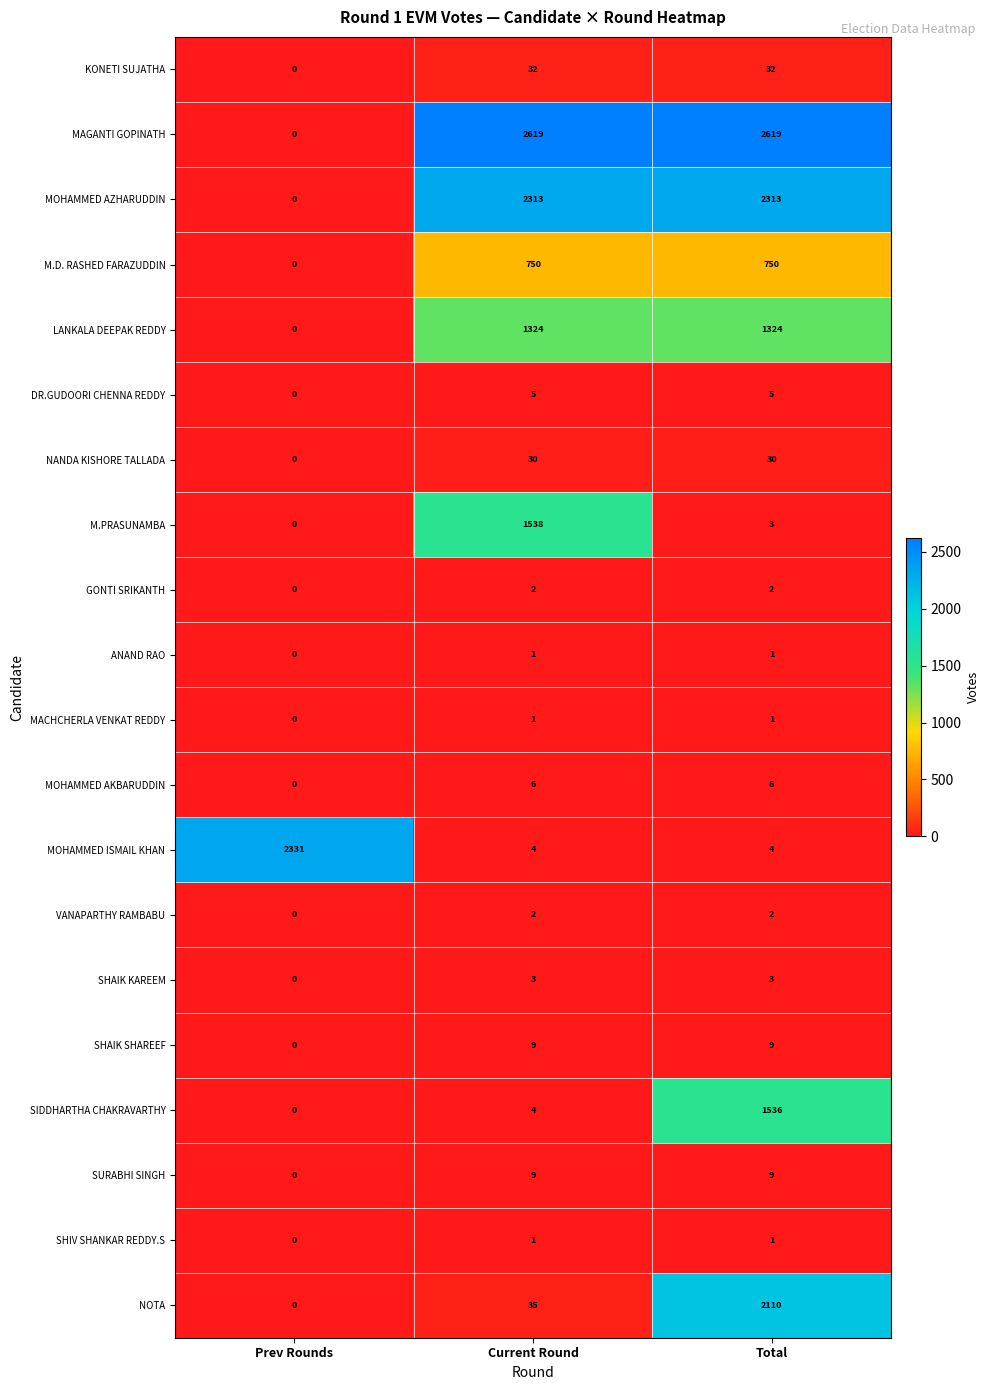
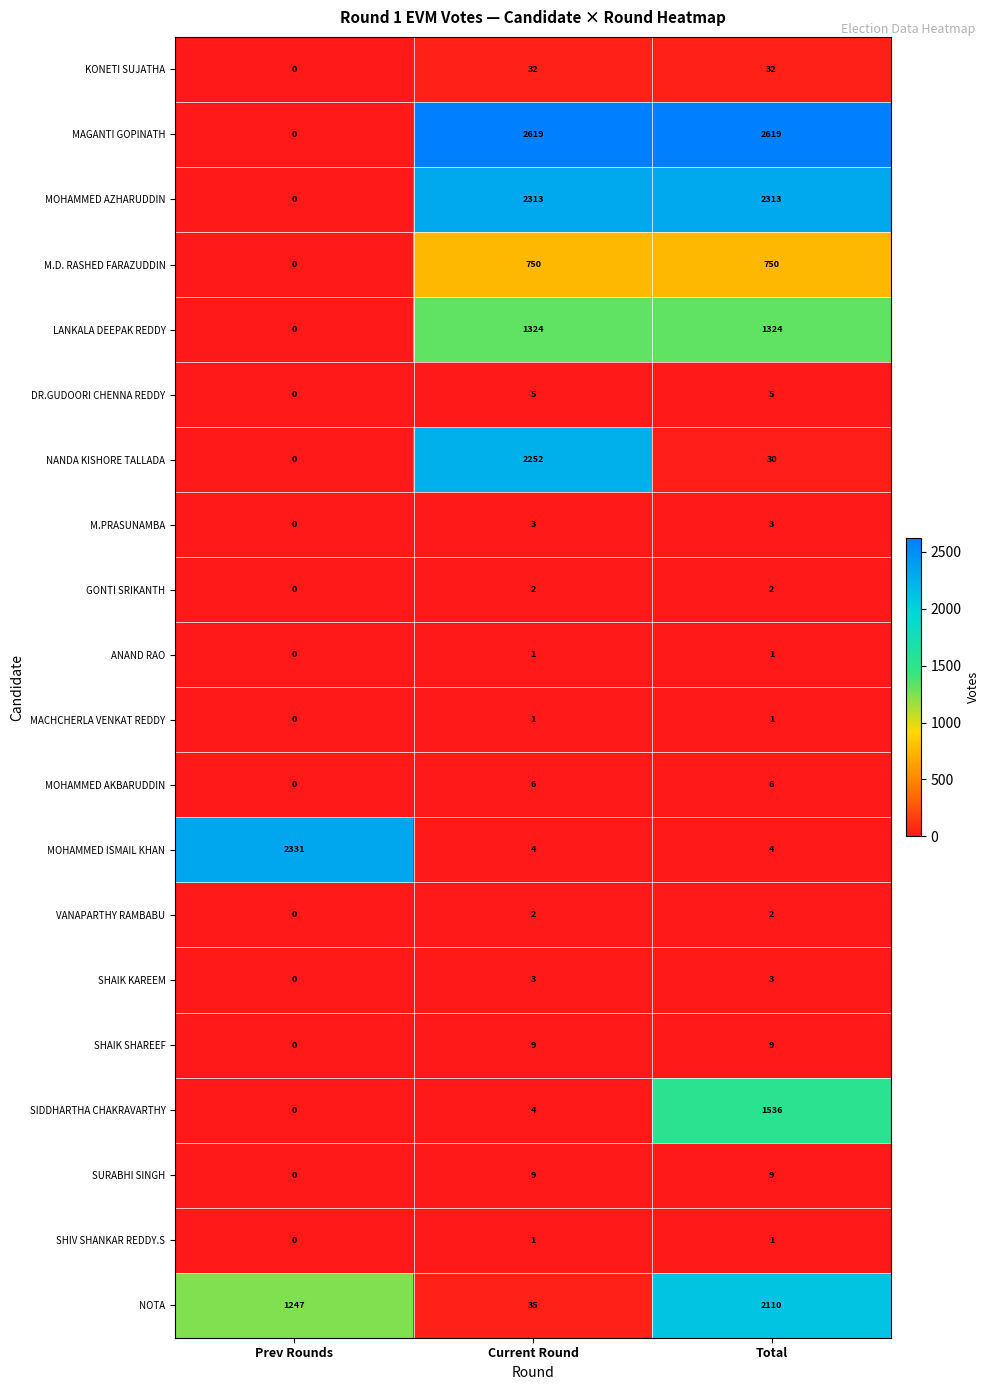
NANDA KISHORE TALLADA, Current Round: 30 -> 2252
M.PRASUNAMBA, Current Round: 1538 -> 3
NOTA, Prev Rounds: 0 -> 1247
